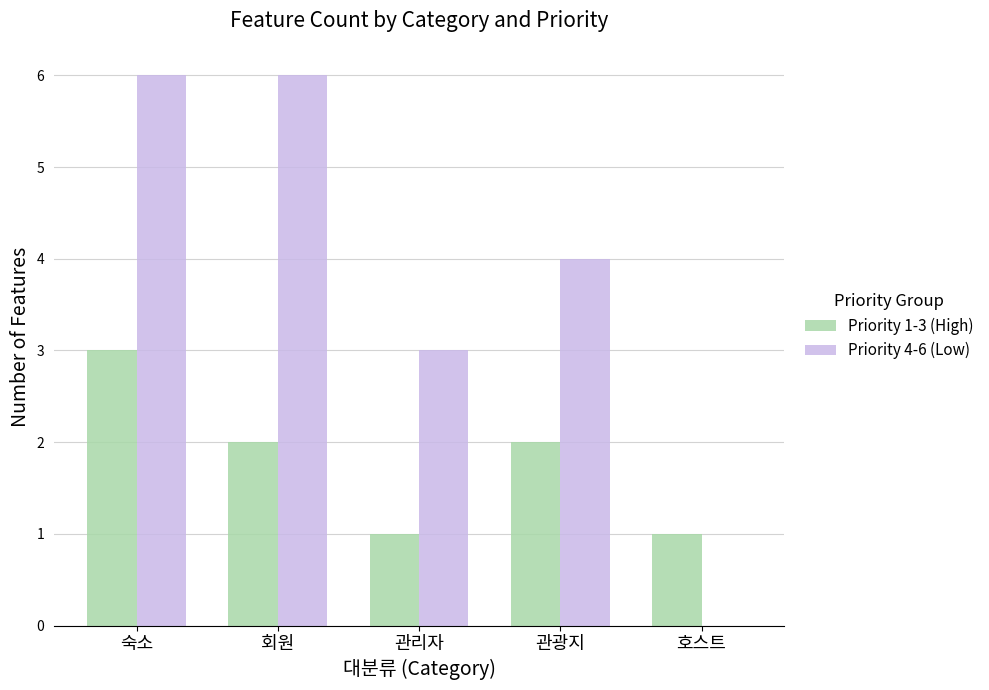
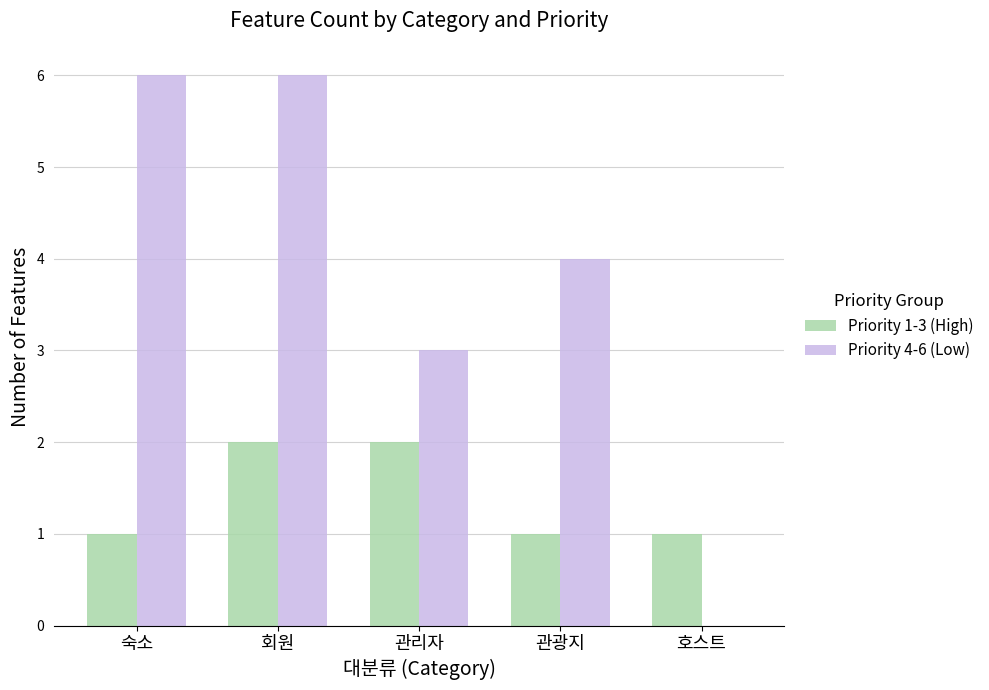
Priority 1-3 (High), 숙소: 3 -> 1
Priority 1-3 (High), 관리자: 1 -> 2
Priority 1-3 (High), 관광지: 2 -> 1
